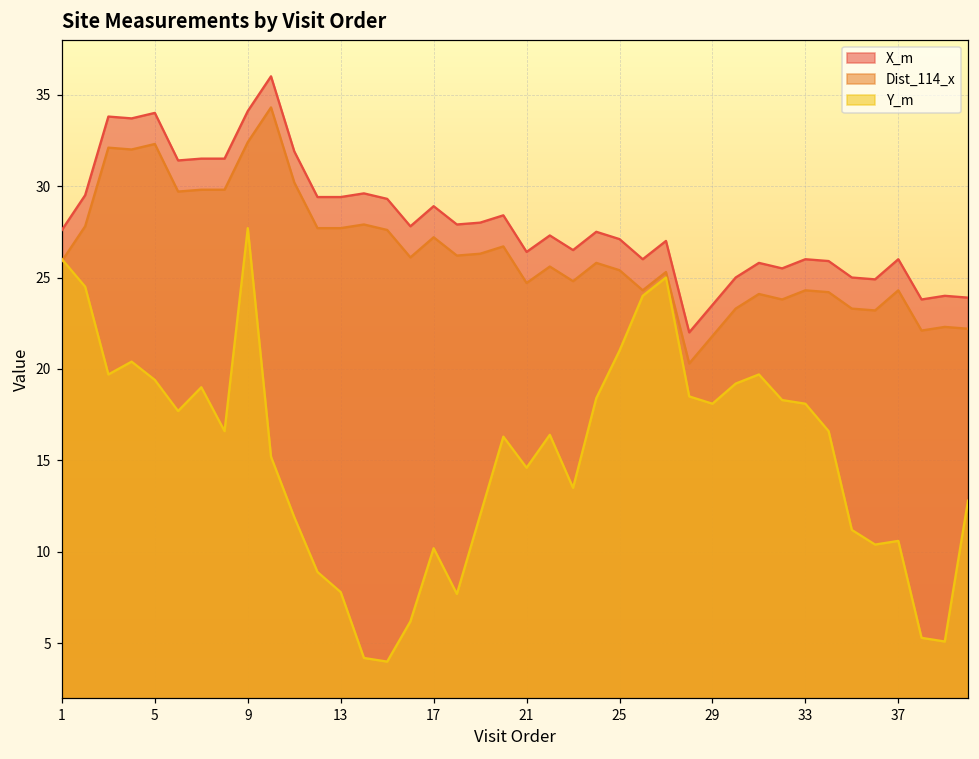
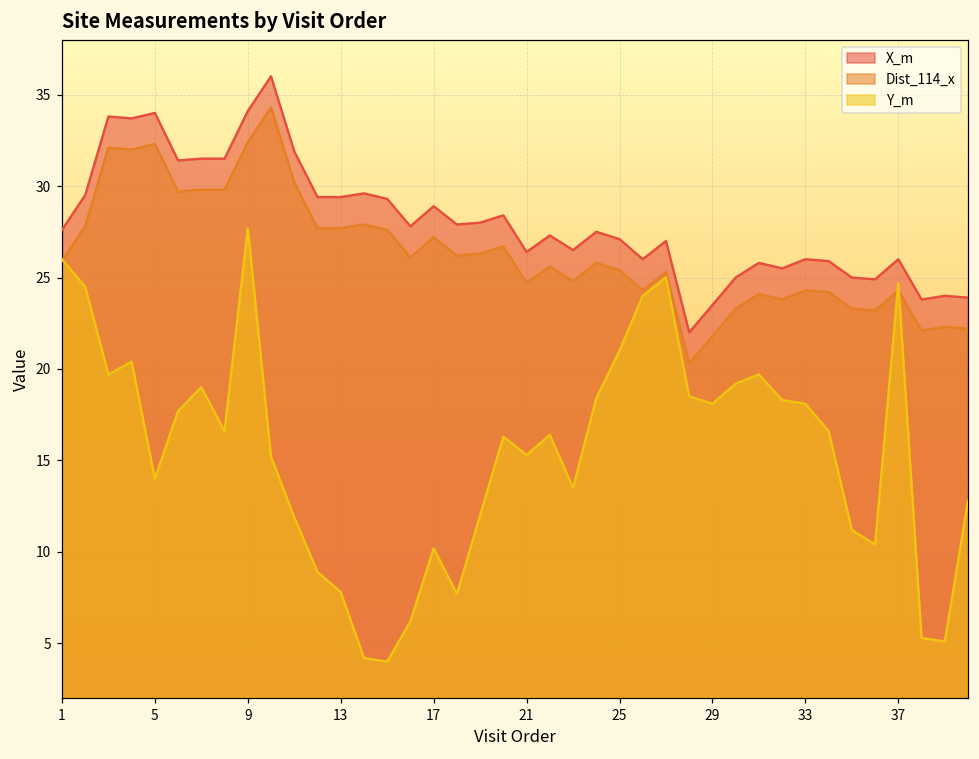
Y_m, 5: 19.4 -> 14.0
Y_m, 21: 14.6 -> 15.3
Y_m, 37: 10.6 -> 24.7
